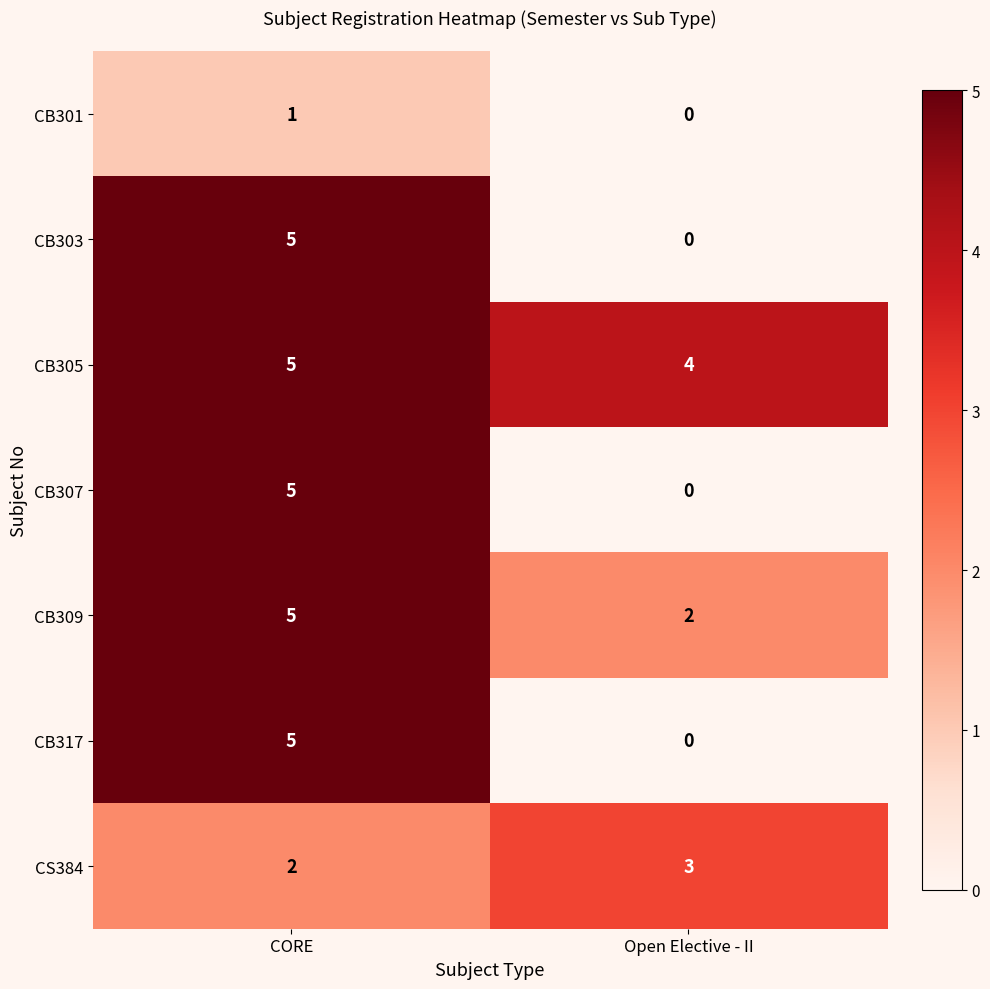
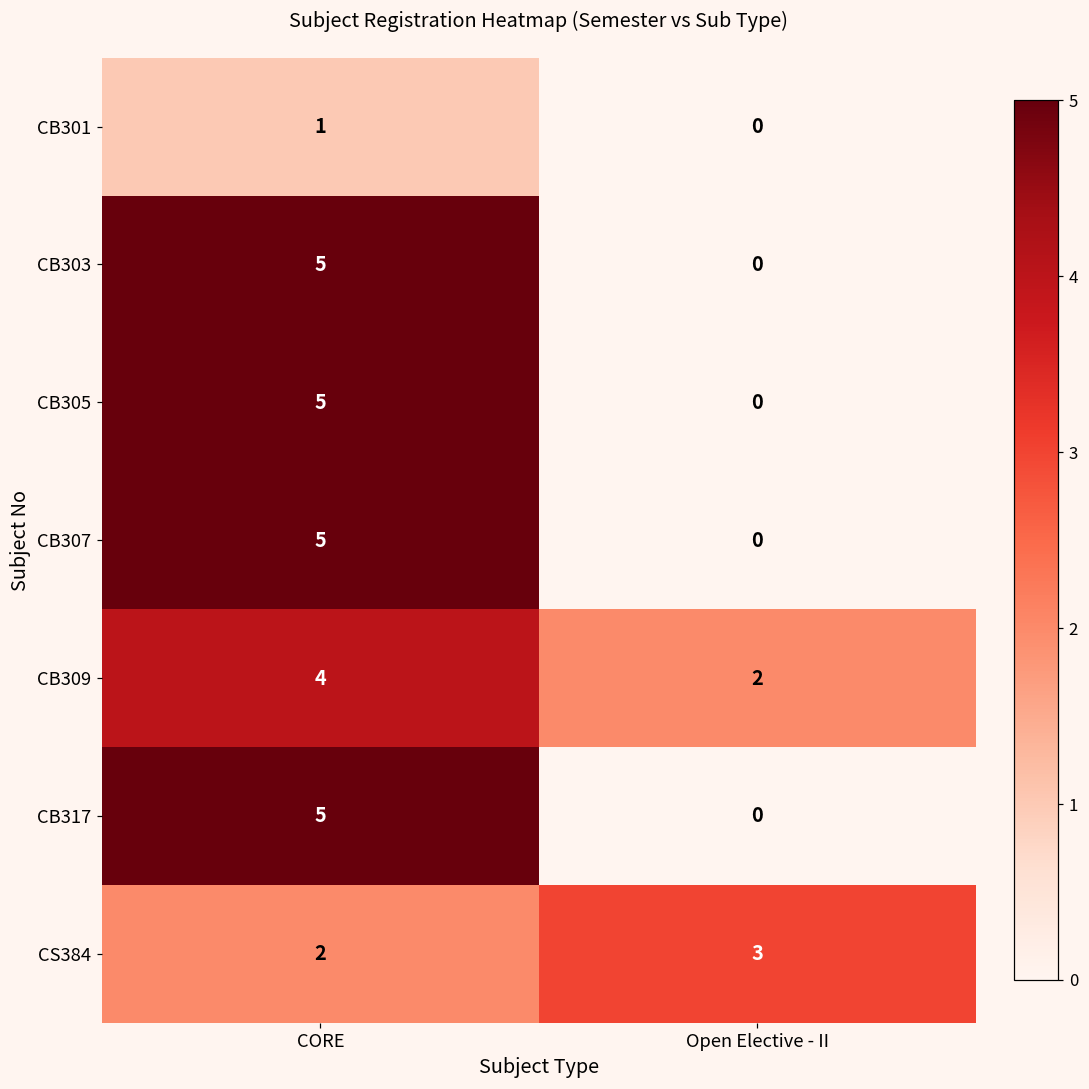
CB305, Open Elective - II: 4 -> 0
CB309, CORE: 5 -> 4
